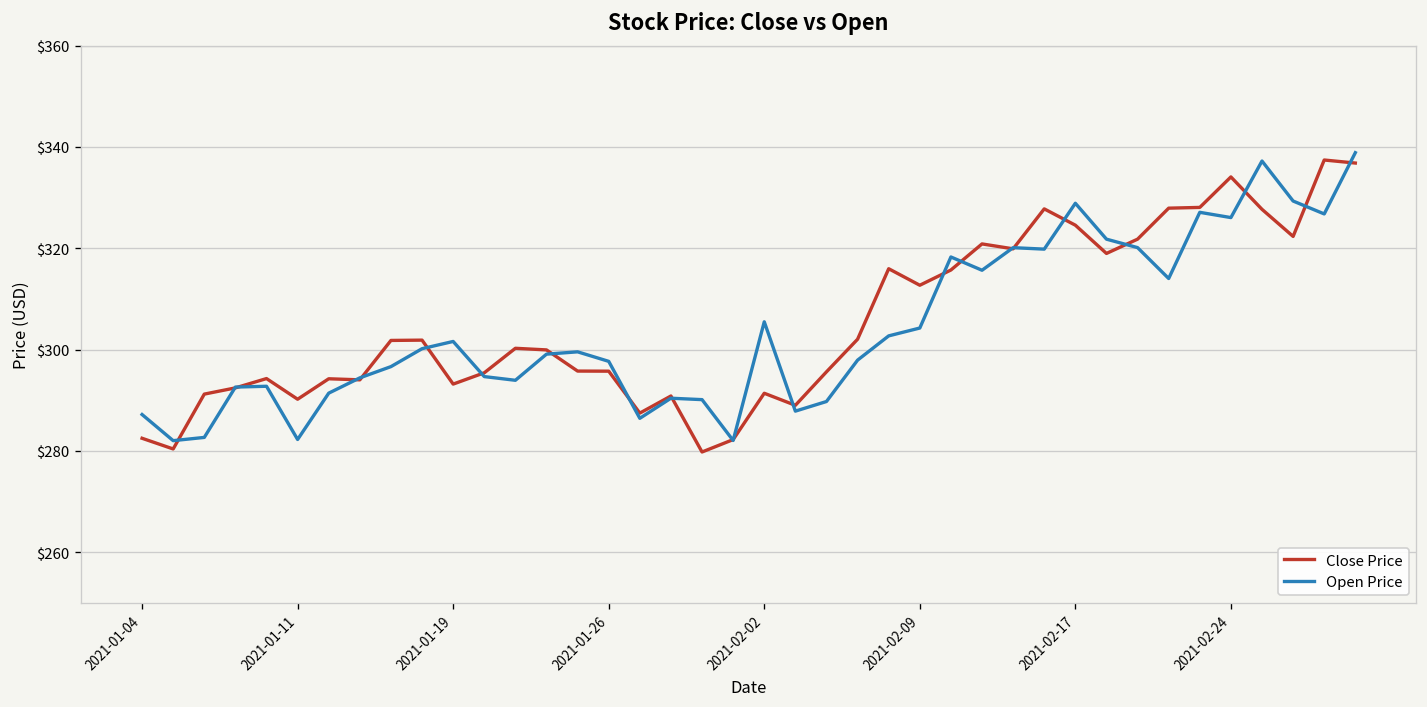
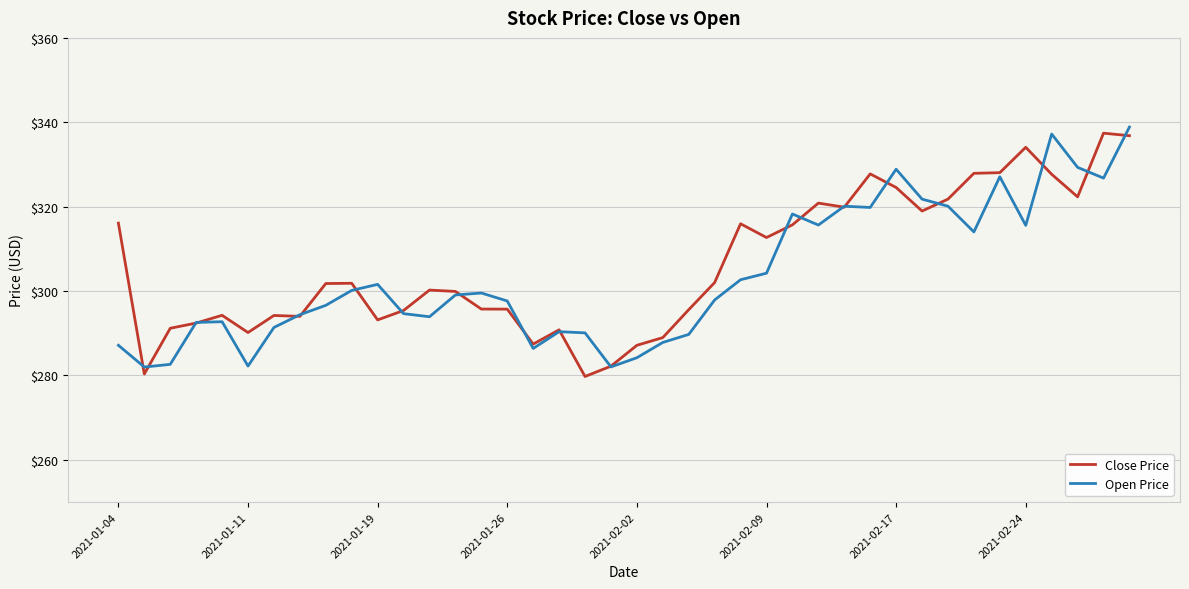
Close Price, 2021-01-04: $282 -> $316
Close Price, 2021-02-02: $291 -> $287
Open Price, 2021-02-02: $305 -> $284
Open Price, 2021-02-24: $326 -> $316
